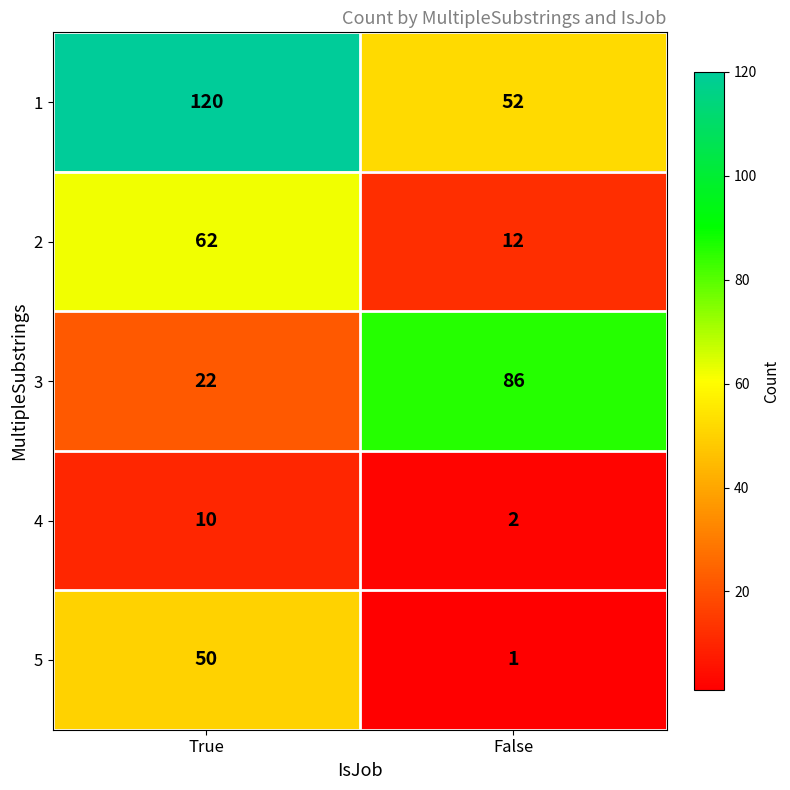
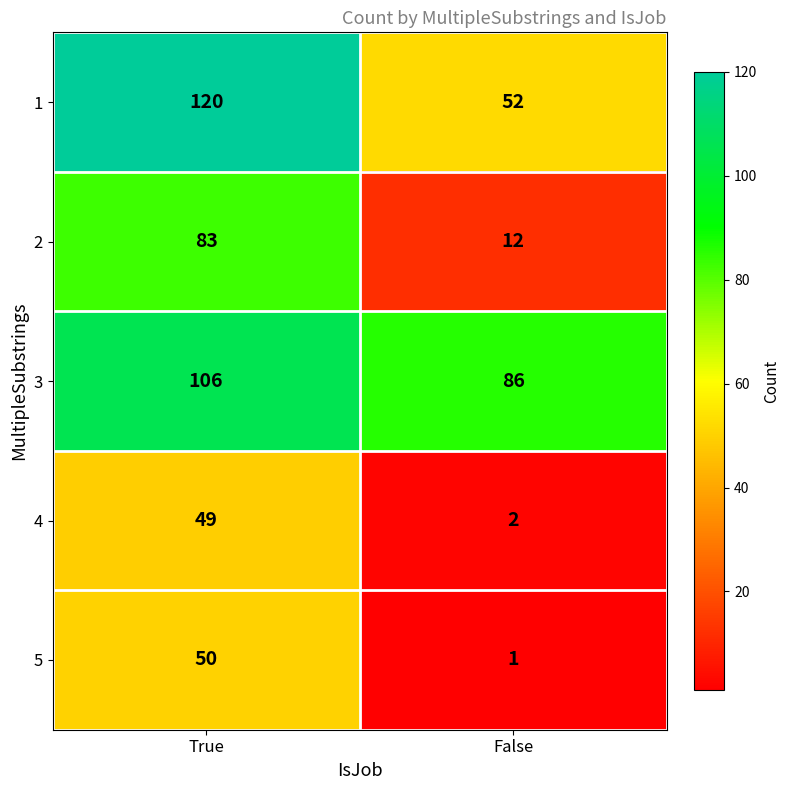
2, True: 62 -> 83
3, True: 22 -> 106
4, True: 10 -> 49
